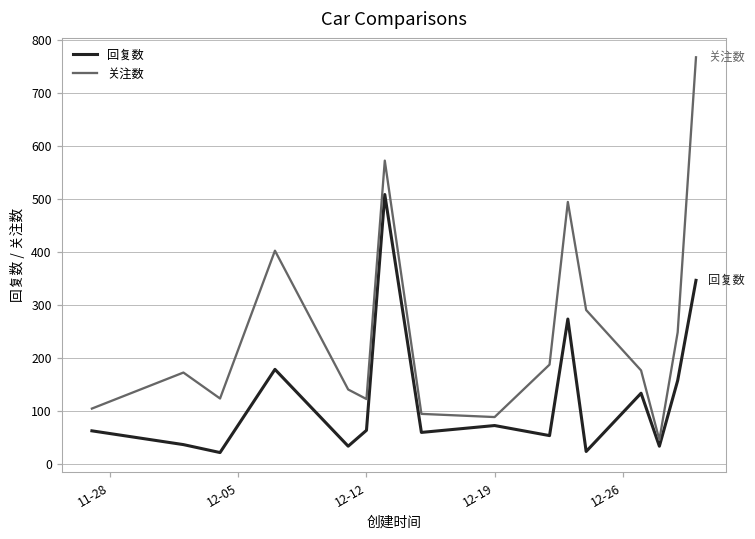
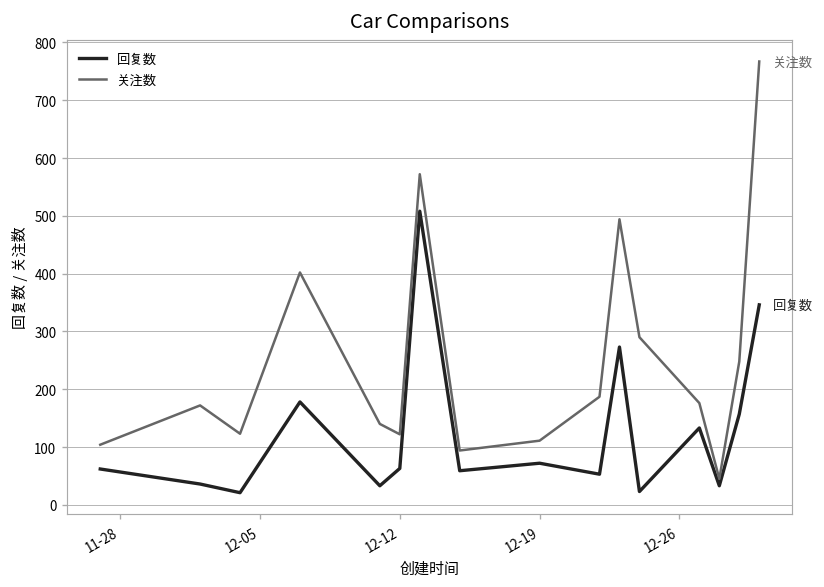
关注数, 12-19: 90 -> 110
